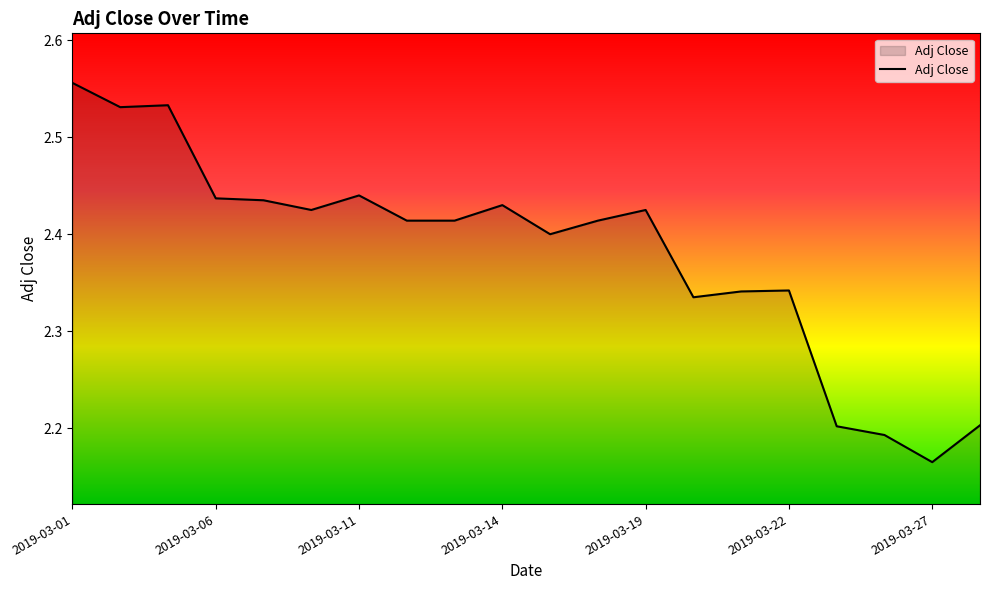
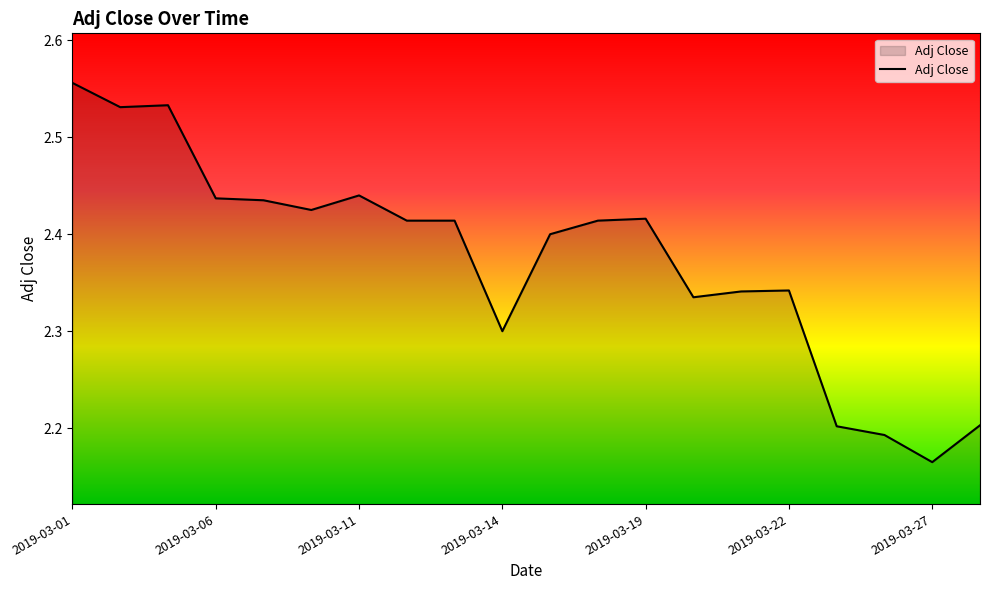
2019-03-14: 2.43 -> 2.30
2019-03-19: 2.43 -> 2.42
